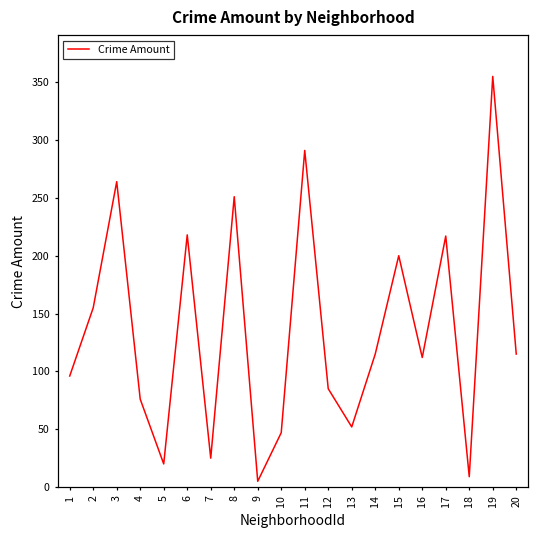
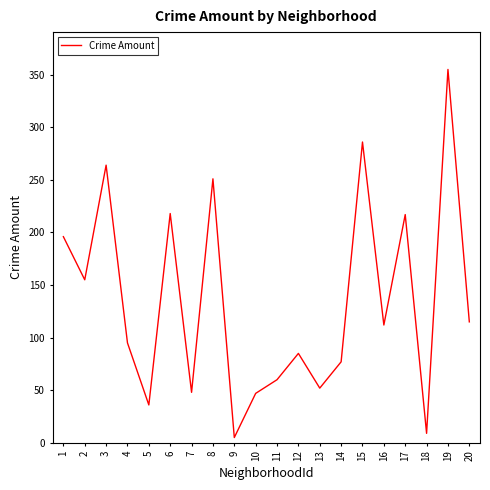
1: 96 -> 196
4: 76 -> 95
5: 20 -> 36
7: 25 -> 48
11: 291 -> 60
14: 115 -> 77
15: 200 -> 286
